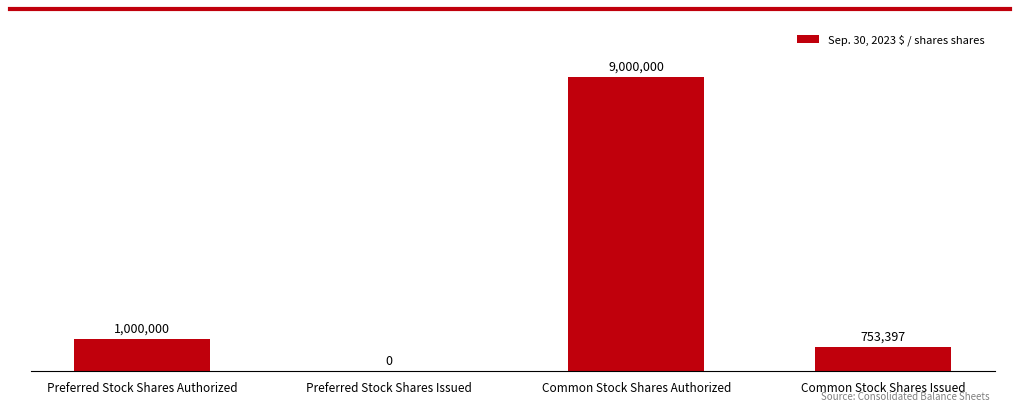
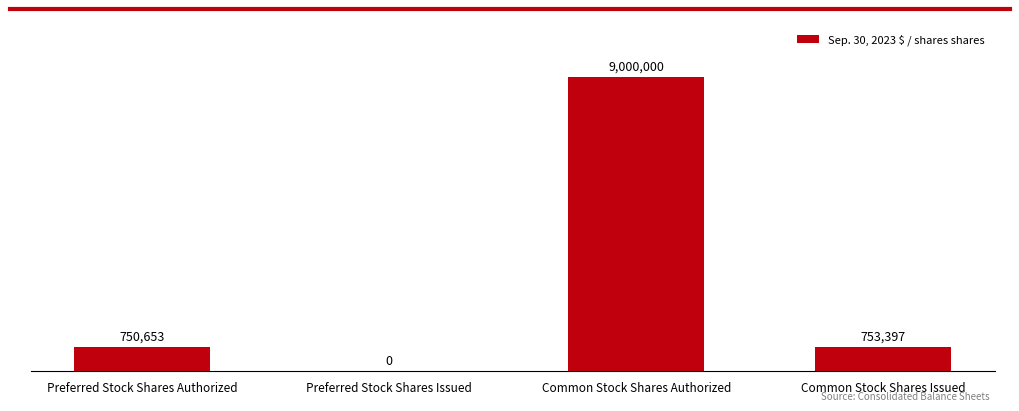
Preferred Stock Shares Authorized: 1,000,000 -> 750,653
